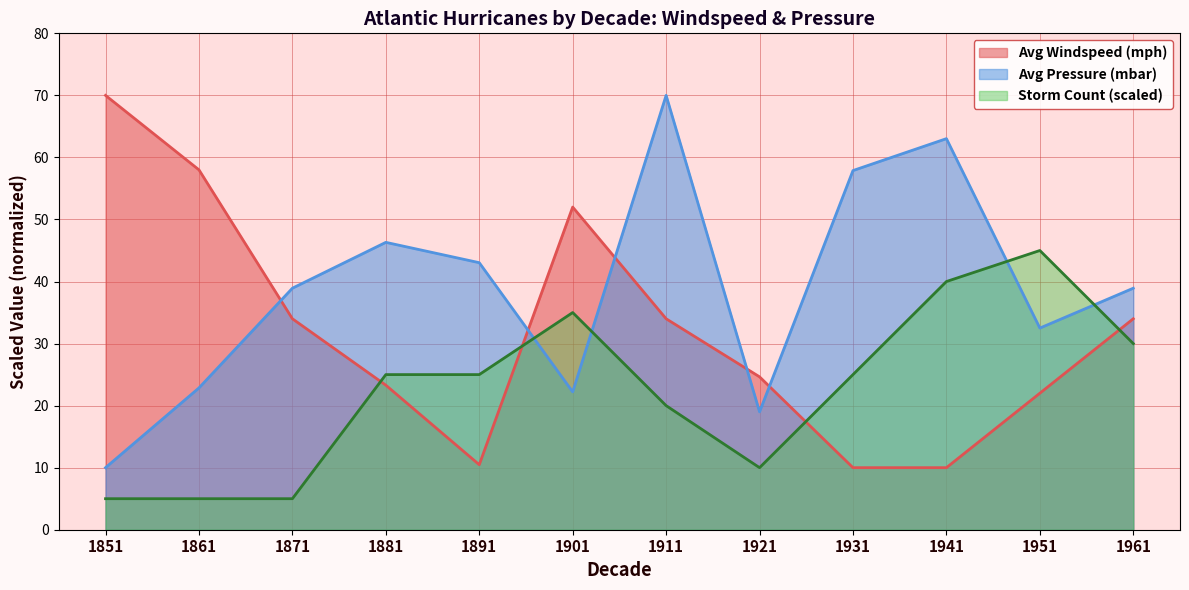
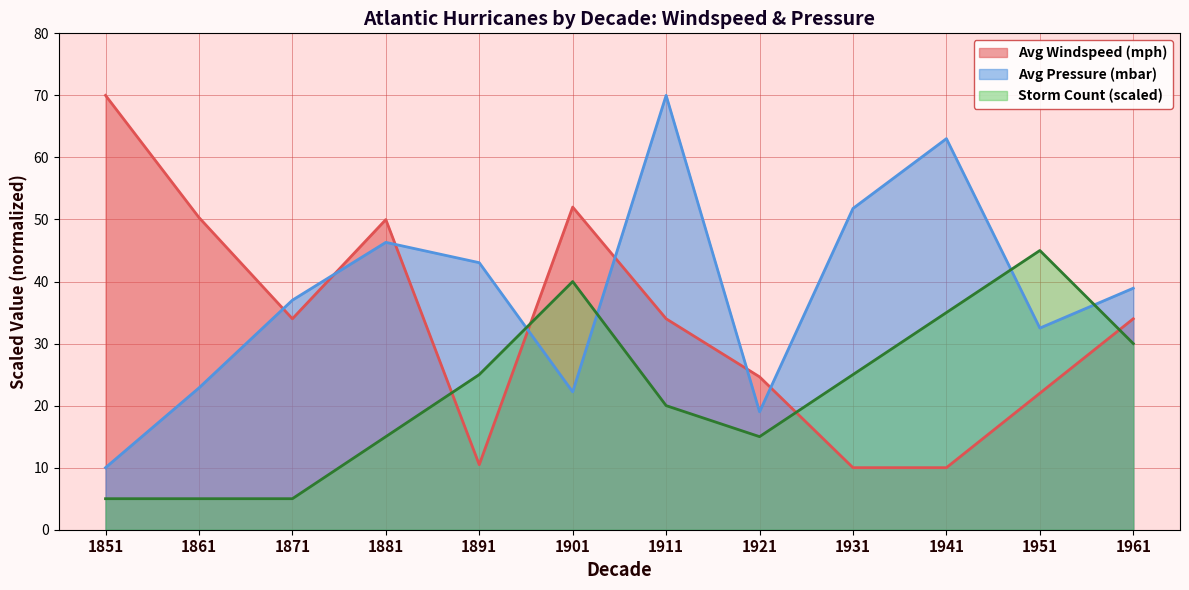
Avg Windspeed (mph), 1861: 58 -> 50
Avg Pressure (mbar), 1871: 39 -> 37
Avg Windspeed (mph), 1881: 23 -> 50
Storm Count (scaled), 1881: 25 -> 15
Storm Count (scaled), 1901: 35 -> 40
Storm Count (scaled), 1921: 10 -> 15
Avg Pressure (mbar), 1931: 58 -> 52
Storm Count (scaled), 1941: 40 -> 35
